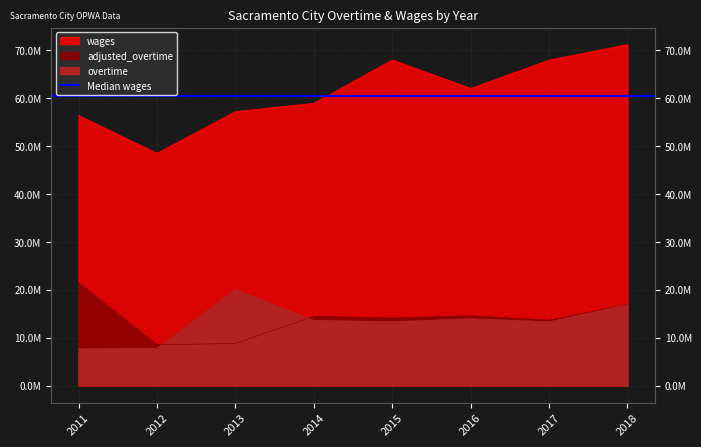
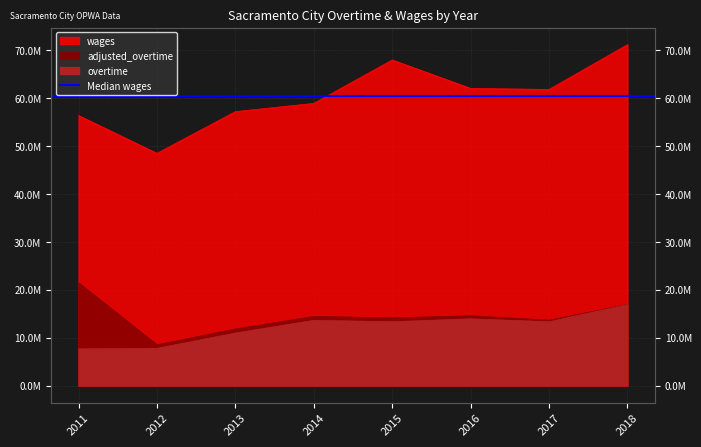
adjusted_overtime, 2013: 9000000 -> 12000000
overtime, 2013: 20000000 -> 11000000
wages, 2017: 68000000 -> 62000000
